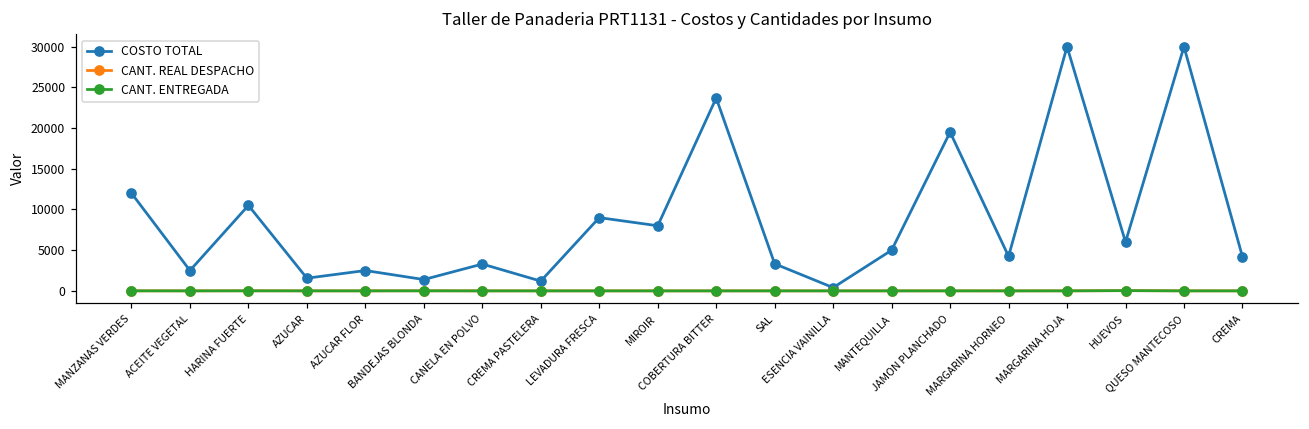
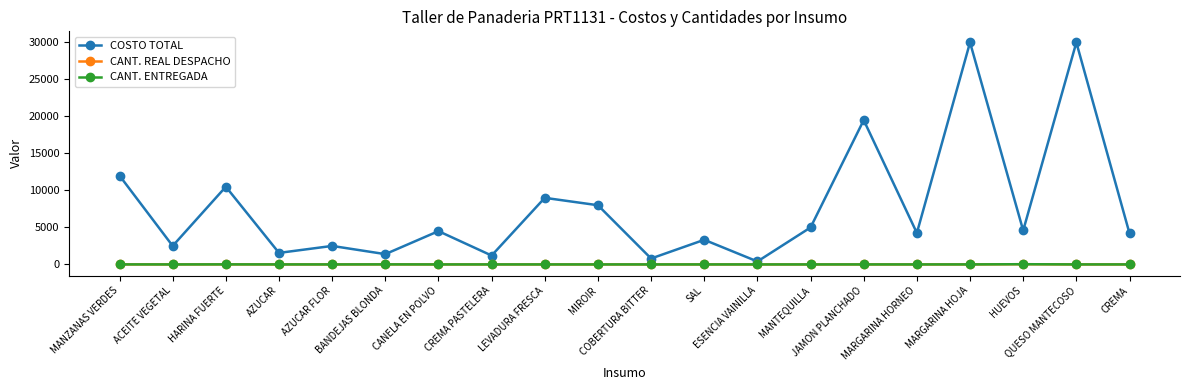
COSTO TOTAL, CANELA EN POLVO: 3000 -> 5000
COSTO TOTAL, COBERTURA BITTER: 24000 -> 1000
COSTO TOTAL, HUEVOS: 6000 -> 5000
